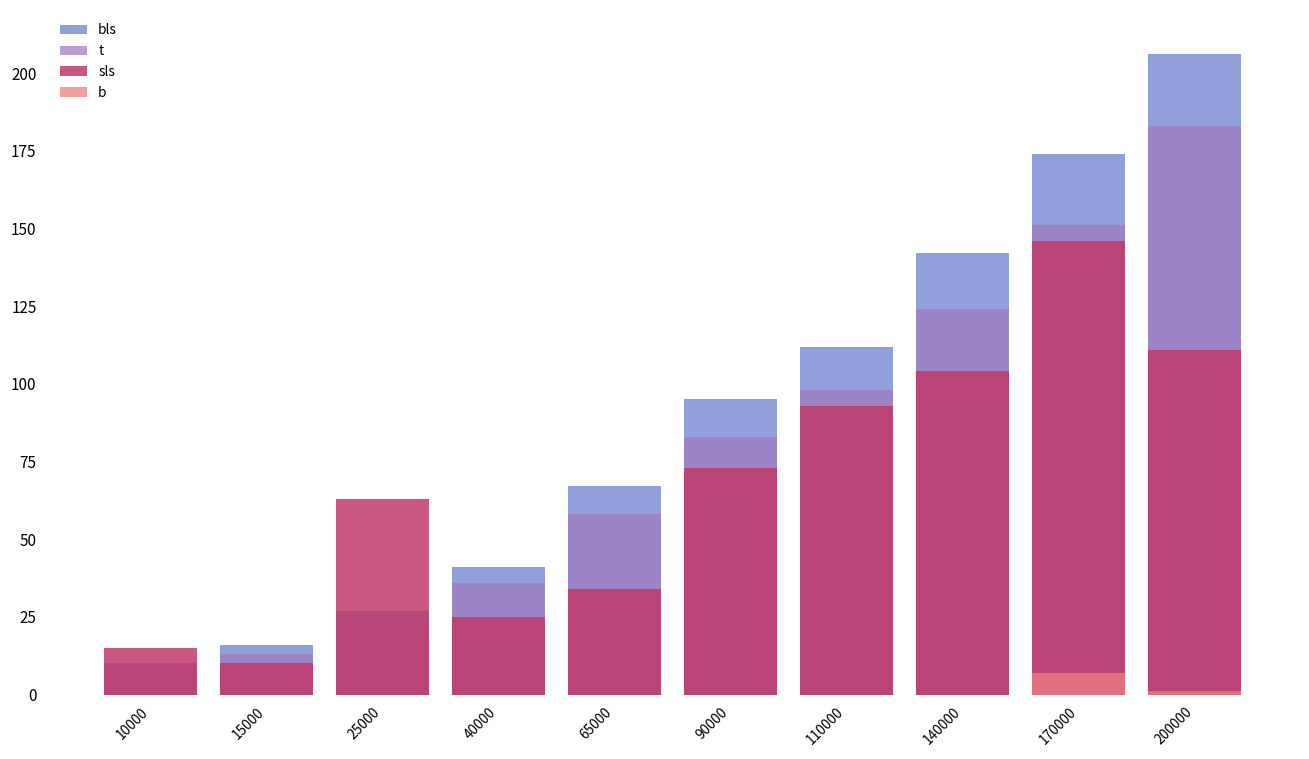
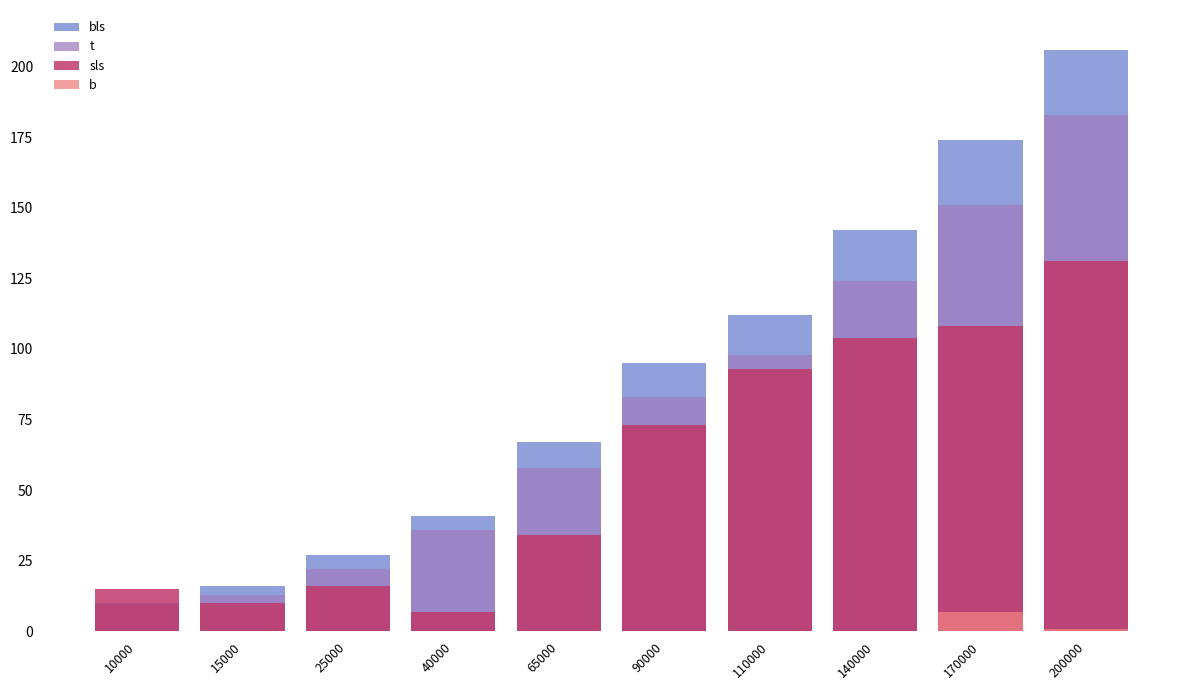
sls, 25000: 63 -> 16
sls, 40000: 25 -> 7
sls, 170000: 146 -> 108
sls, 200000: 111 -> 131
